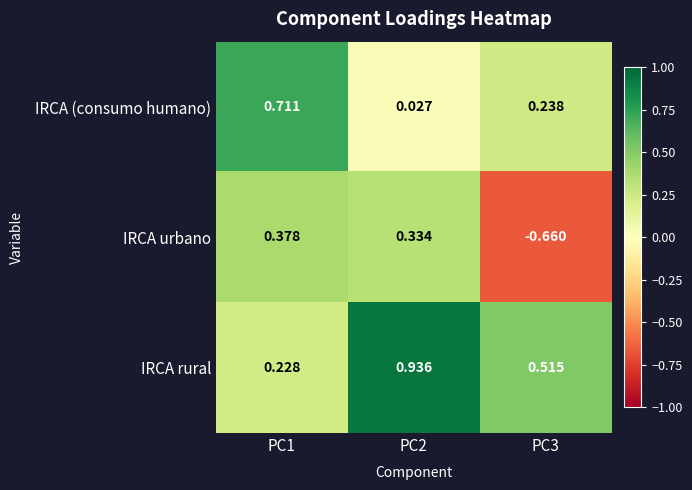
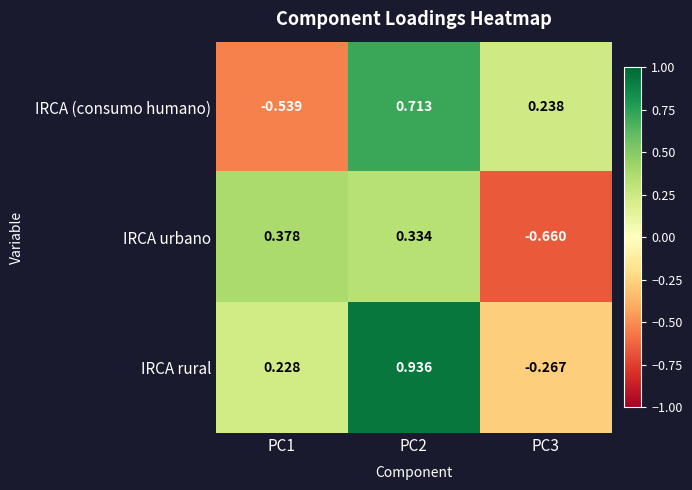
IRCA (consumo humano), PC1: 0.711 -> -0.539
IRCA (consumo humano), PC2: 0.027 -> 0.713
IRCA rural, PC3: 0.515 -> -0.267
